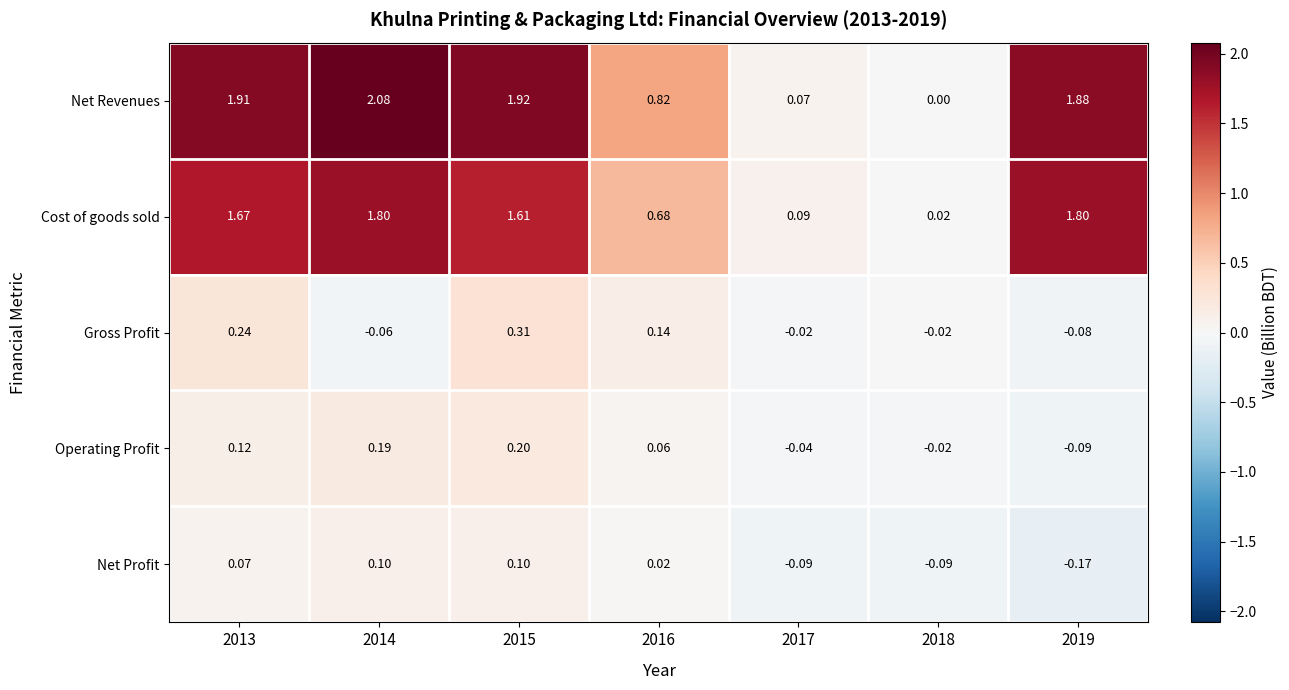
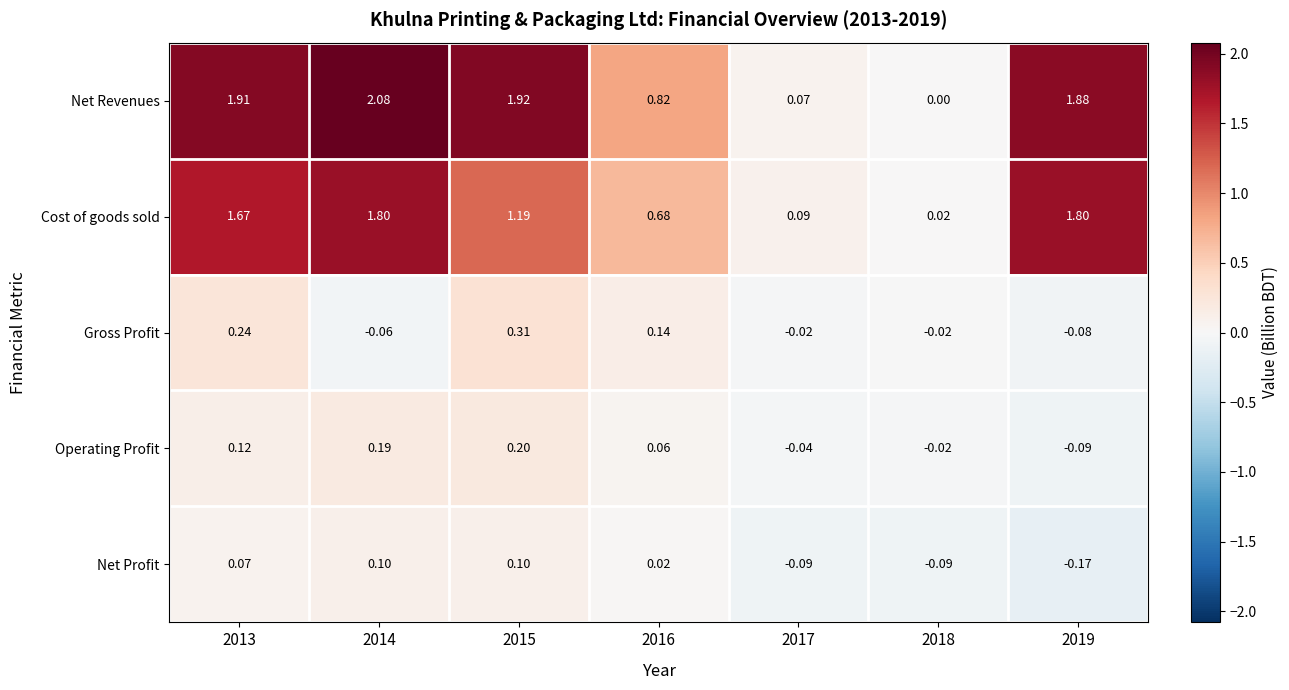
Cost of goods sold, 2015: 1.61 -> 1.19
